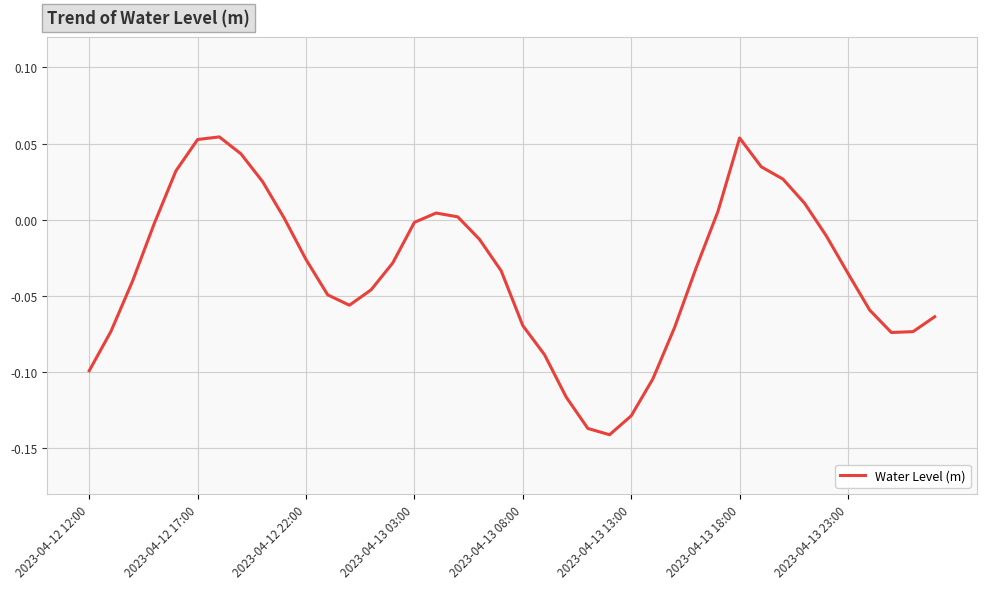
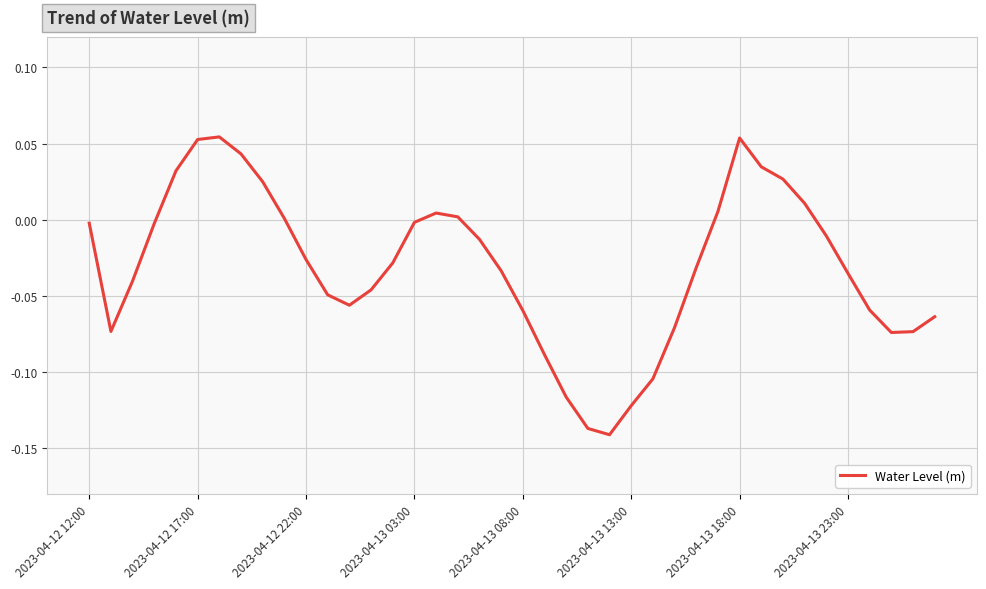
2023-04-12 12:00: -0.099 -> -0.002
2023-04-13 08:00: -0.069 -> -0.060
2023-04-13 13:00: -0.129 -> -0.122
